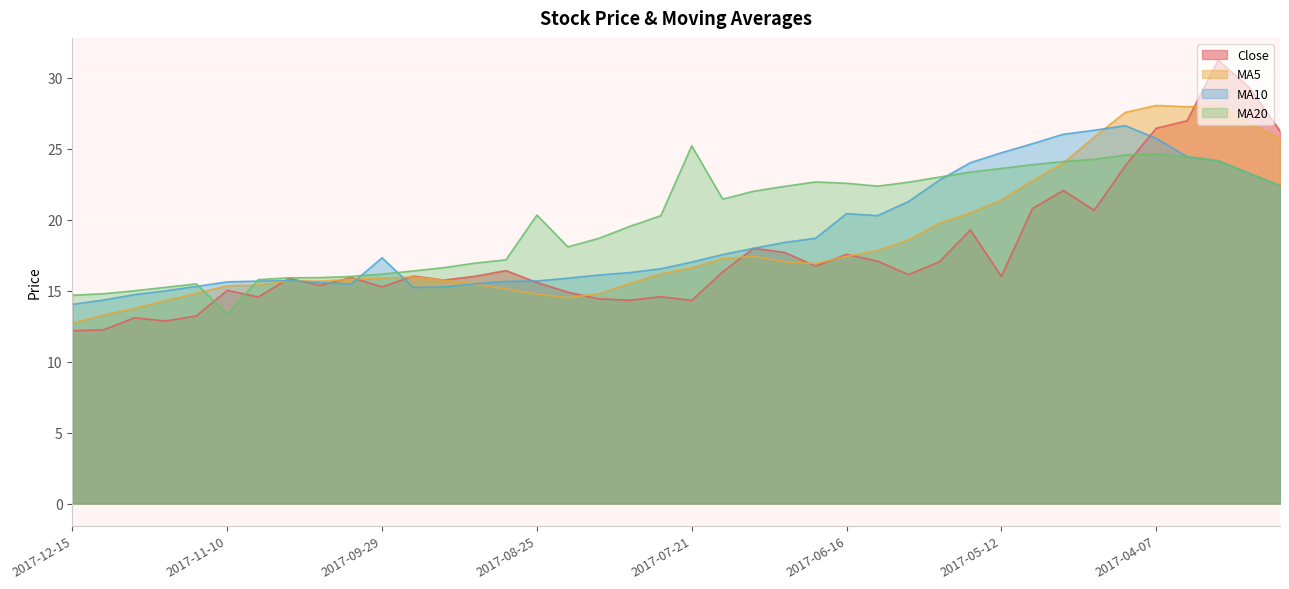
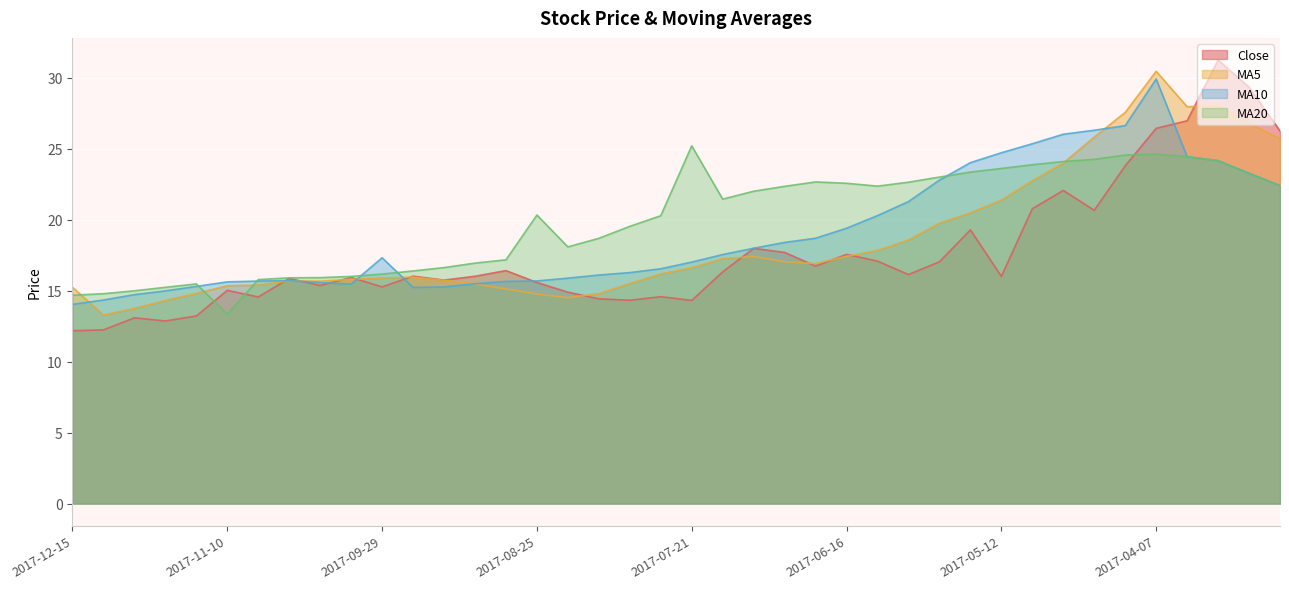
MA5, 2017-12-15: 12.7 -> 15.2
MA10, 2017-06-16: 20.4 -> 19.4
MA5, 2017-04-07: 28.1 -> 30.5
MA10, 2017-04-07: 25.7 -> 29.9
